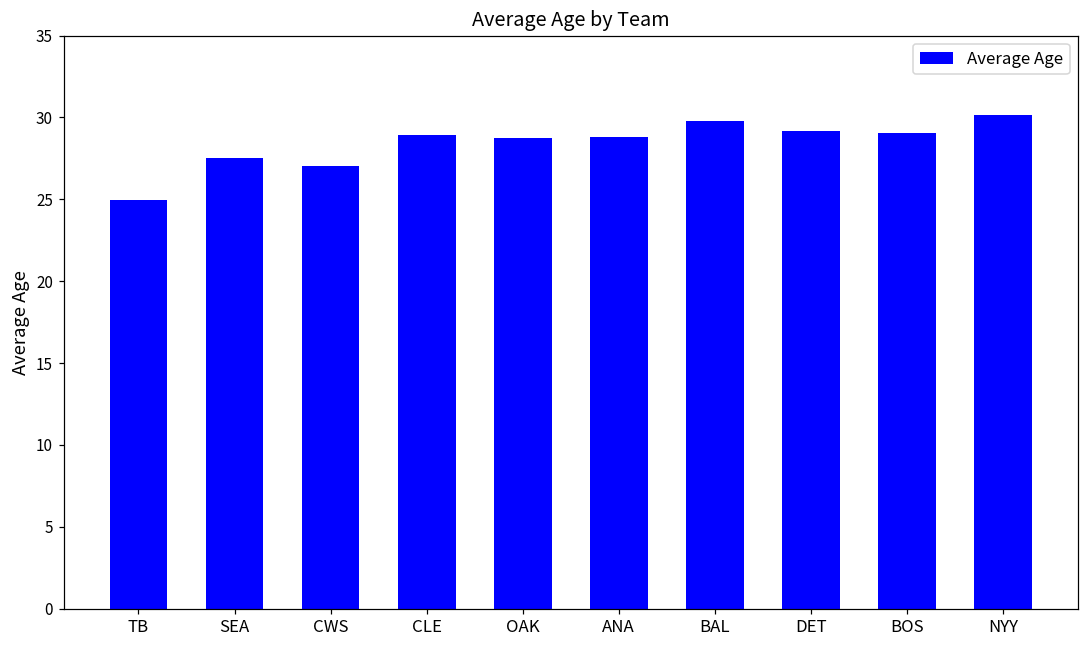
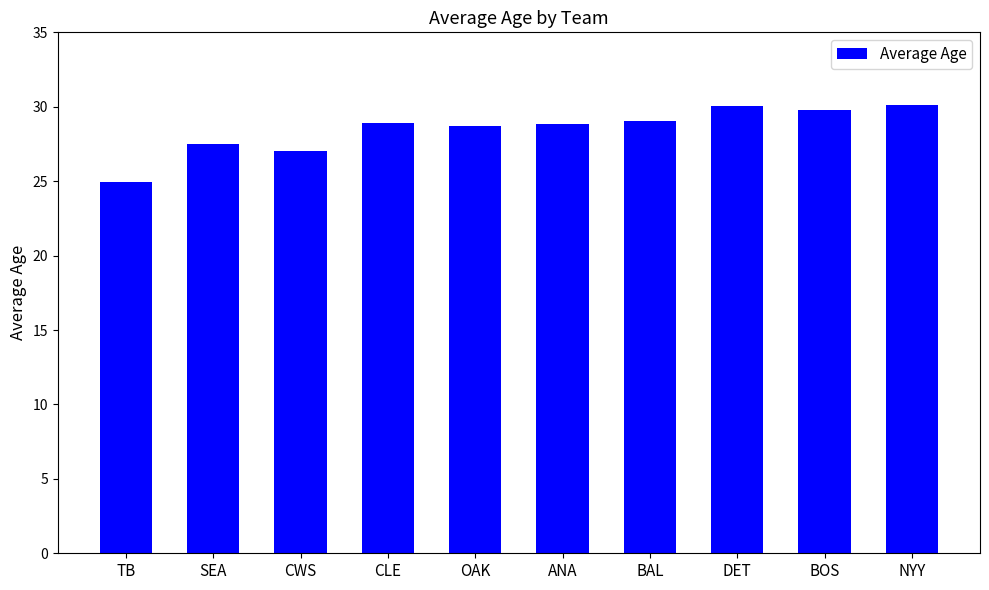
BAL: 29.8 -> 29.1
DET: 29.1 -> 30.1
BOS: 29.0 -> 29.8
